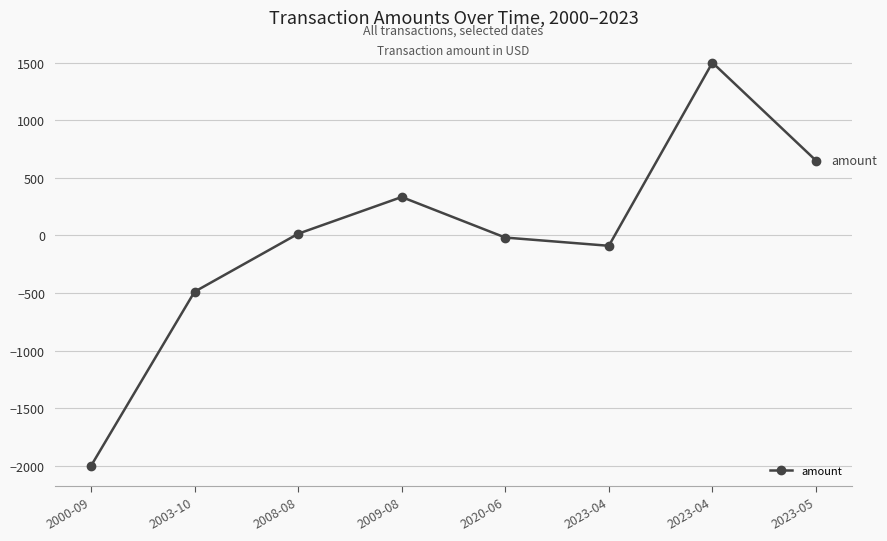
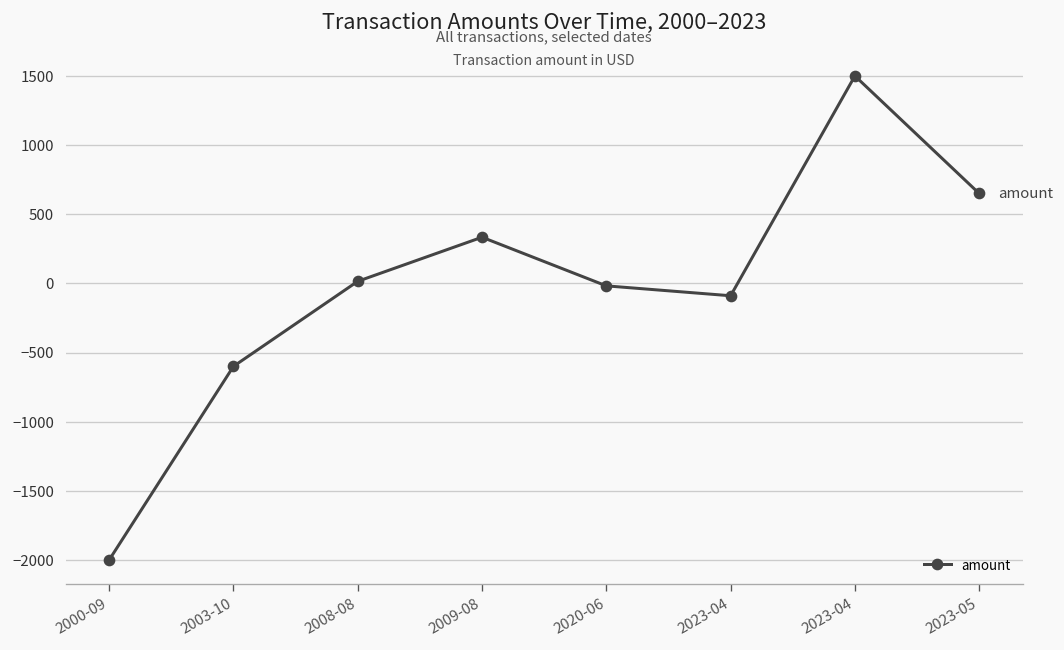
2003-10: -490 -> -600
